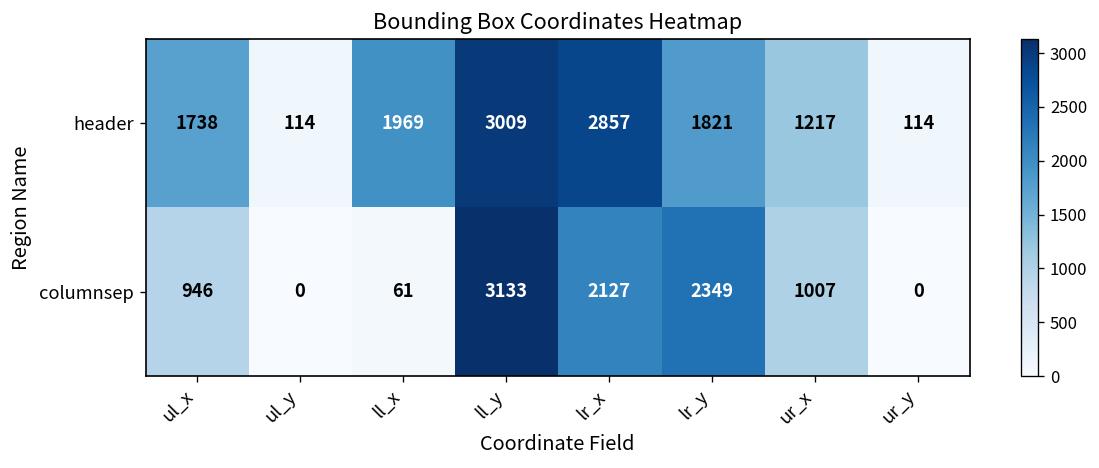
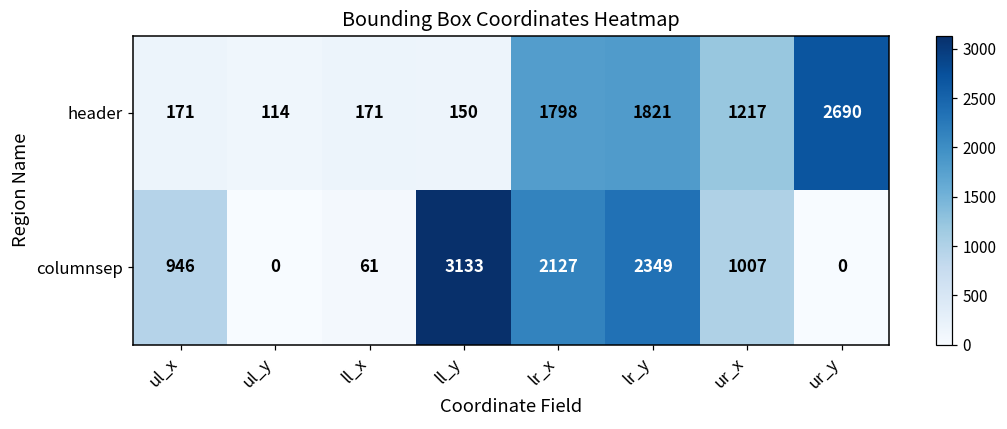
header, ul_x: 1738 -> 171
header, ll_x: 1969 -> 171
header, ll_y: 3009 -> 150
header, lr_x: 2857 -> 1798
header, ur_y: 114 -> 2690
